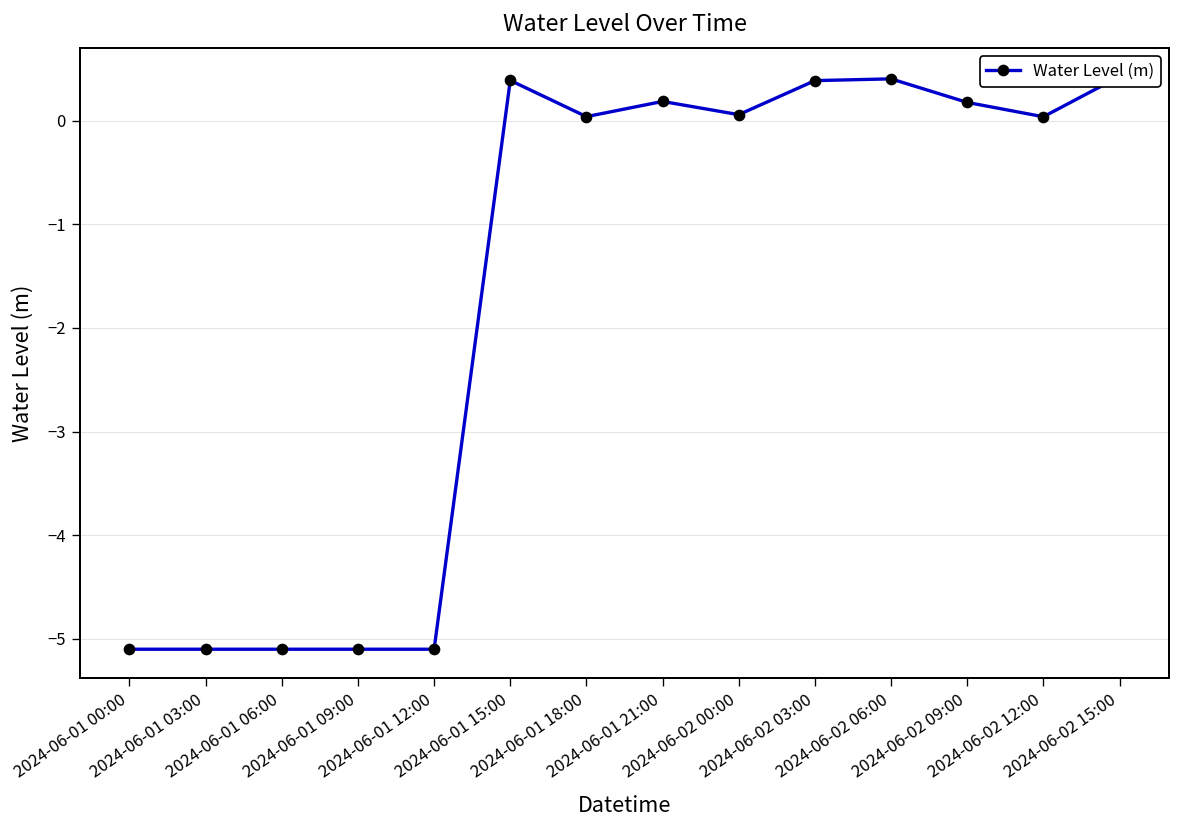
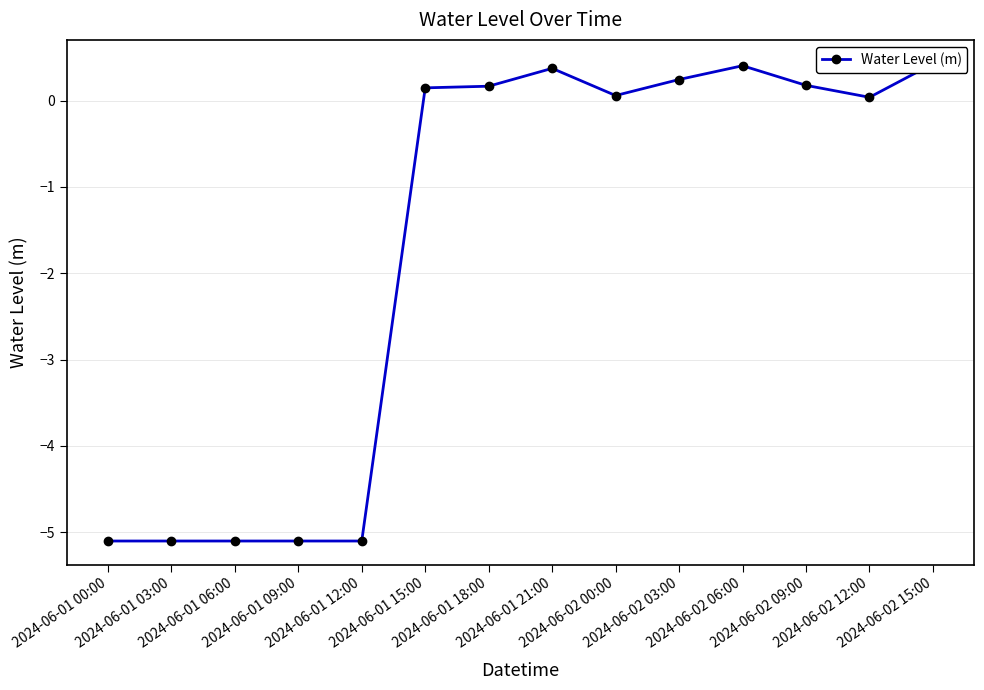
2024-06-01 15:00: 0.4 -> 0.1
2024-06-01 18:00: 0.0 -> 0.2
2024-06-01 21:00: 0.2 -> 0.4
2024-06-02 03:00: 0.4 -> 0.2
